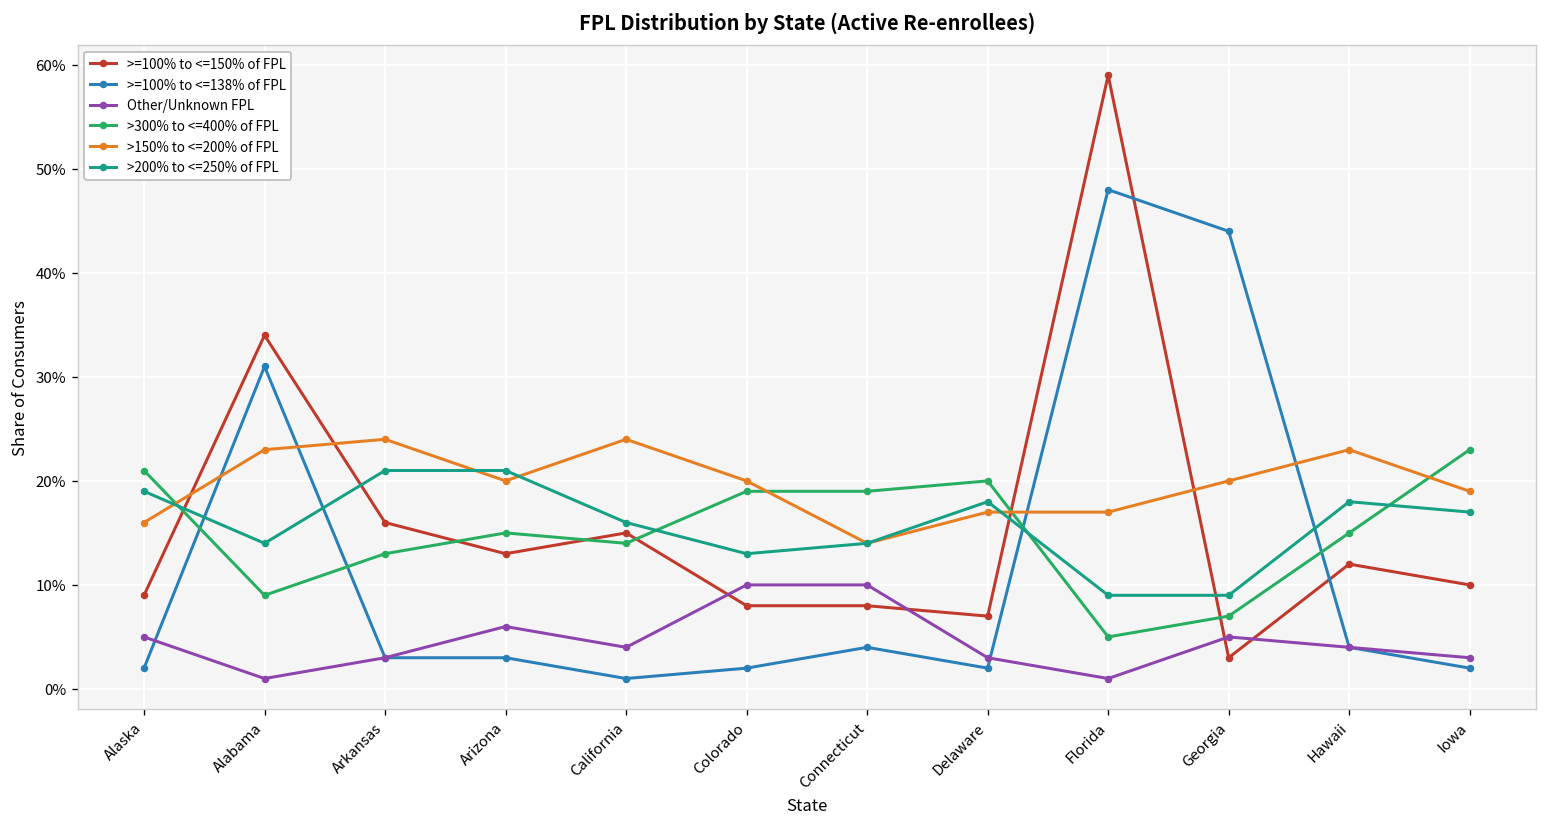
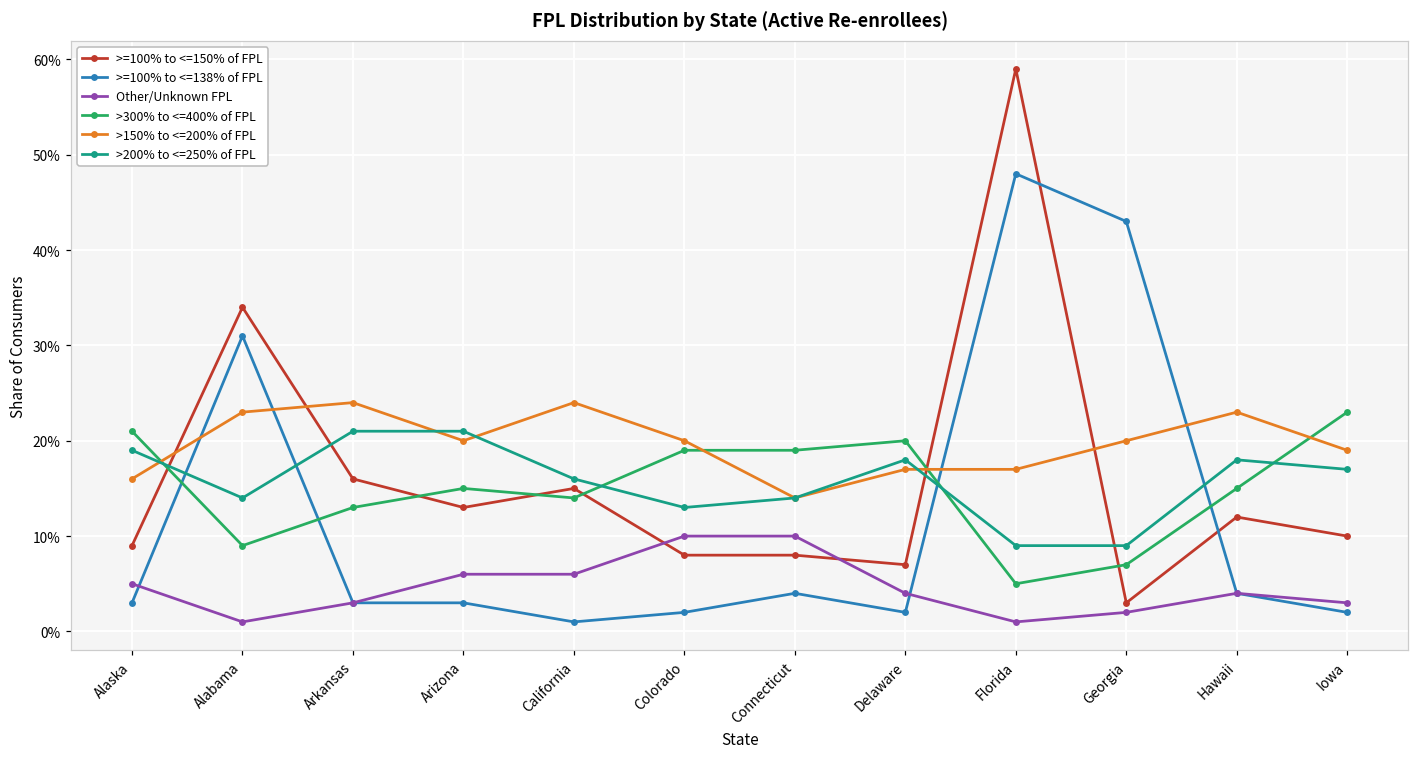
>=100% to <=138% of FPL, Alaska: 2% -> 3%
Other/Unknown FPL, California: 4% -> 6%
Other/Unknown FPL, Delaware: 3% -> 4%
>=100% to <=138% of FPL, Georgia: 44% -> 43%
Other/Unknown FPL, Georgia: 5% -> 2%
